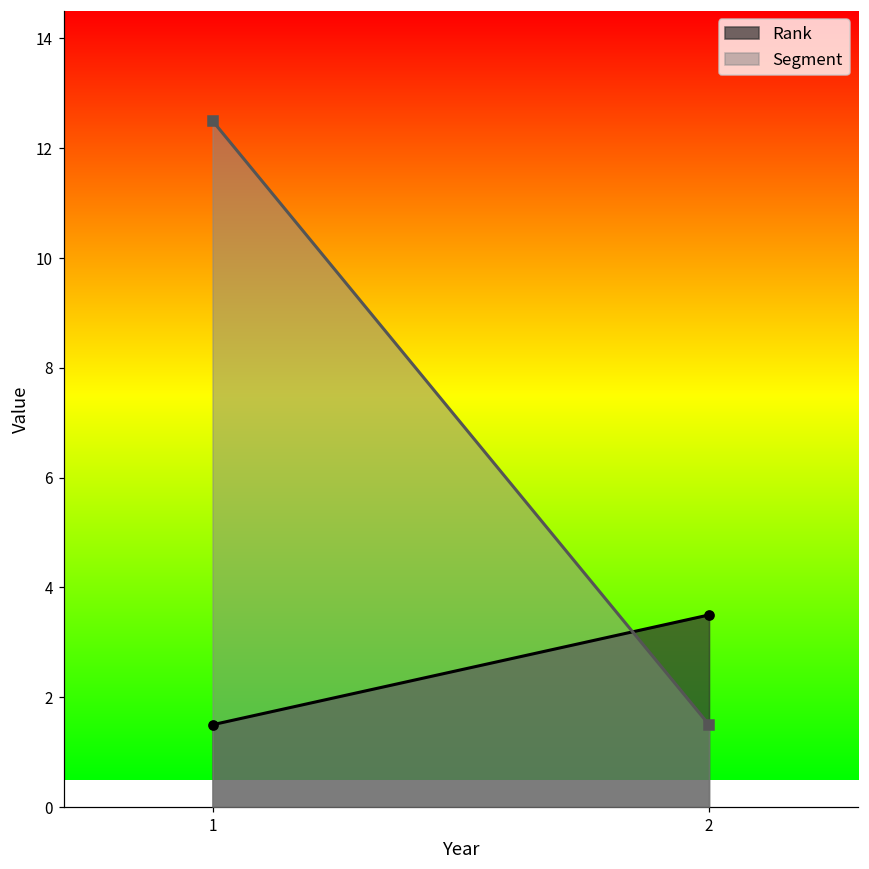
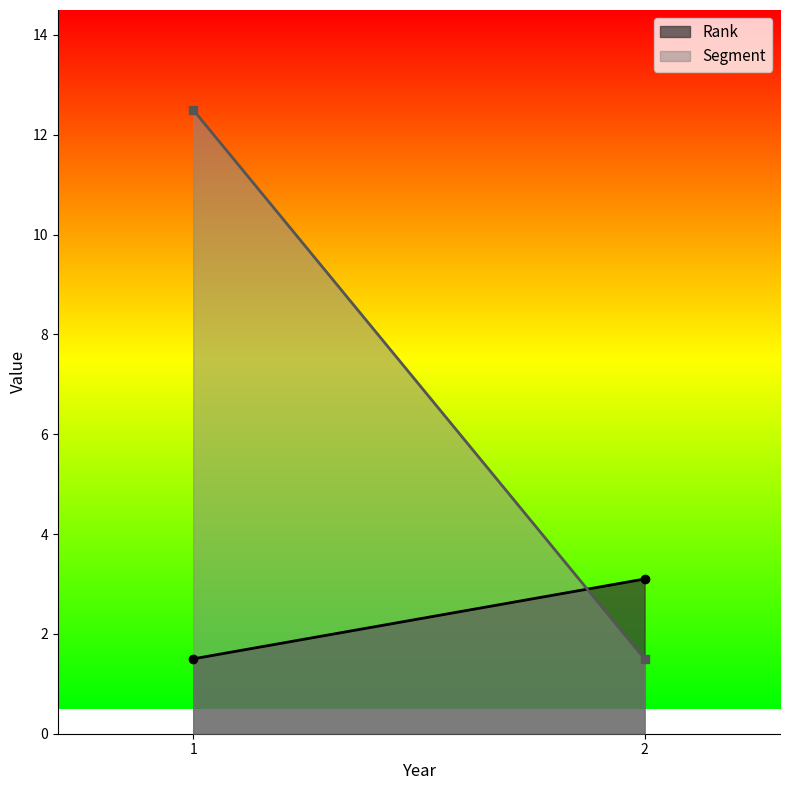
Rank, 2: 3.5 -> 3.1
